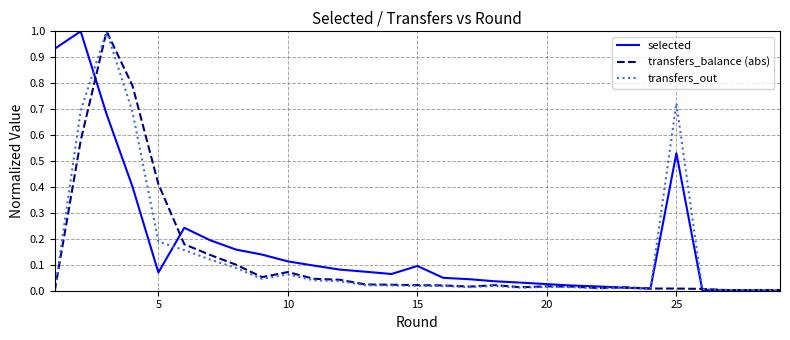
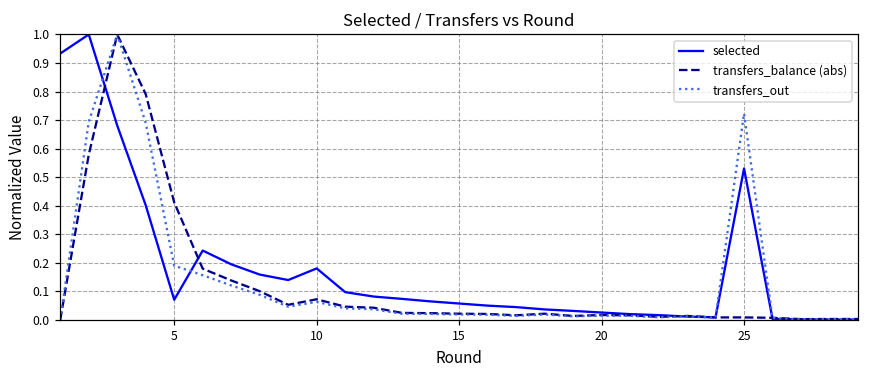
selected, 10: 0.11 -> 0.18
selected, 15: 0.10 -> 0.06
